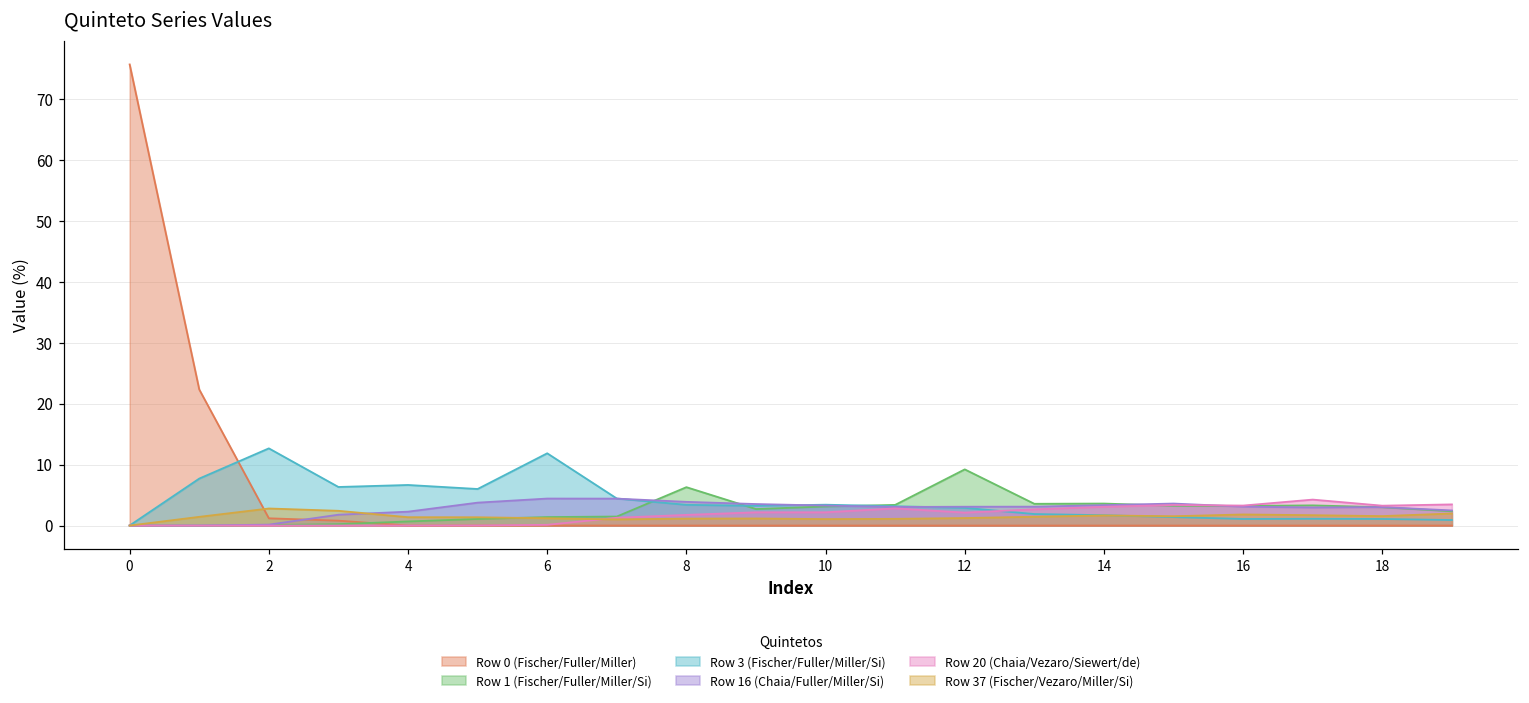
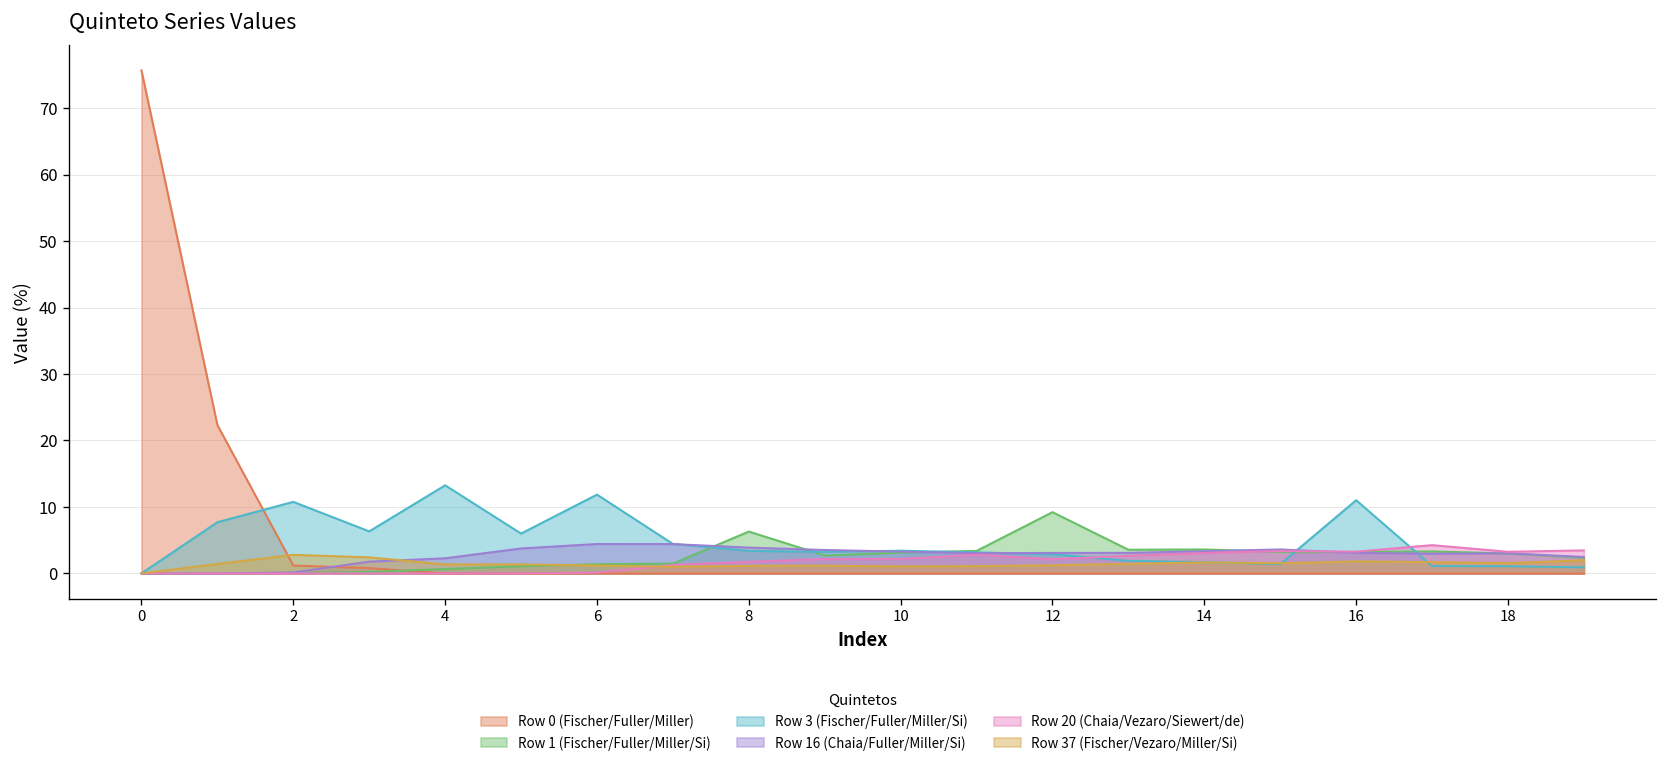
Row 3 (Fischer/Fuller/Miller/Si), 2: 13 -> 11
Row 3 (Fischer/Fuller/Miller/Si), 4: 7 -> 13
Row 3 (Fischer/Fuller/Miller/Si), 16: 1 -> 11
